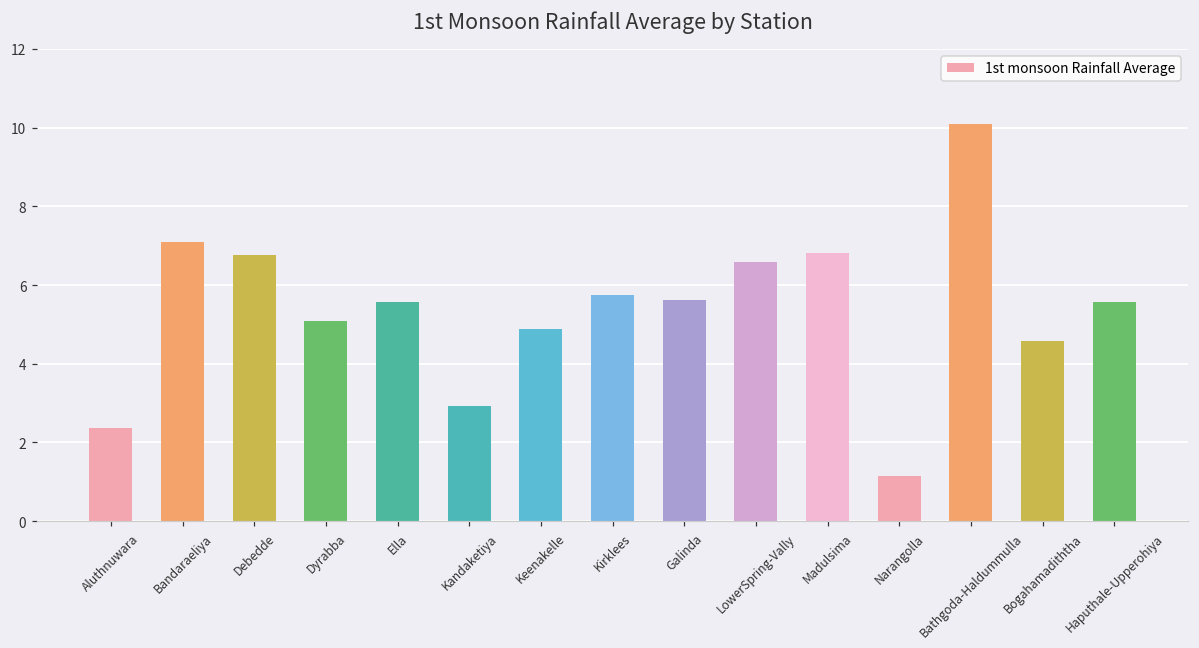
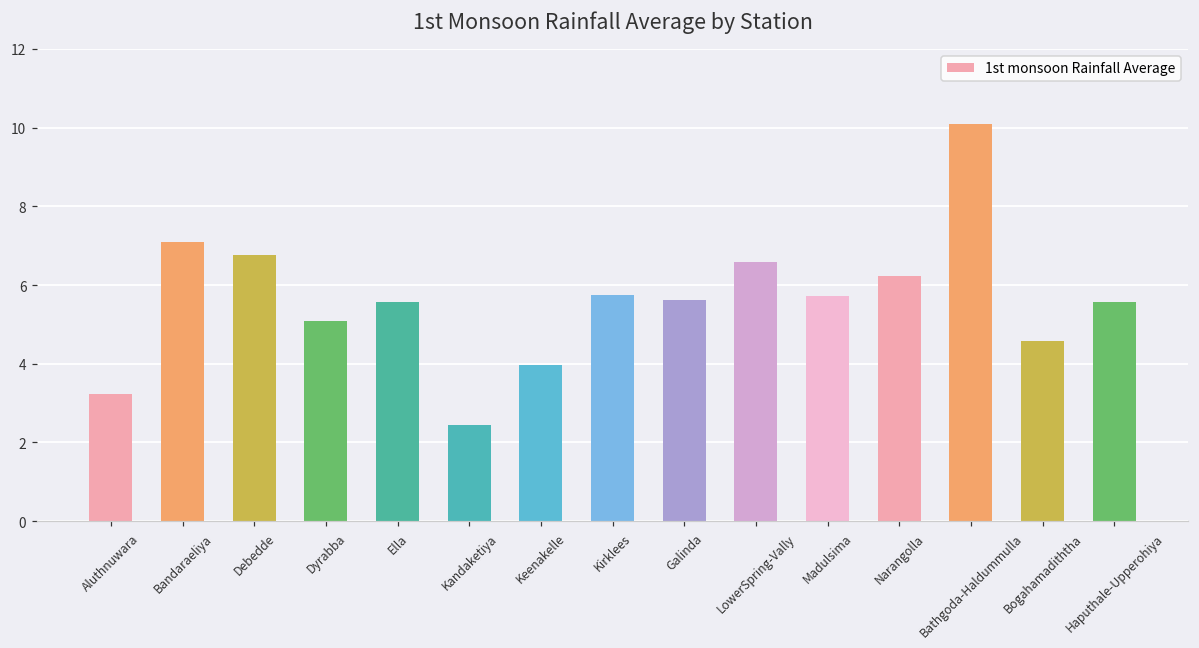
Aluthnuwara: 2.4 -> 3.2
Kandaketiya: 2.9 -> 2.4
Keenakelle: 4.9 -> 4.0
Madulsima: 6.8 -> 5.7
Narangolla: 1.2 -> 6.2
